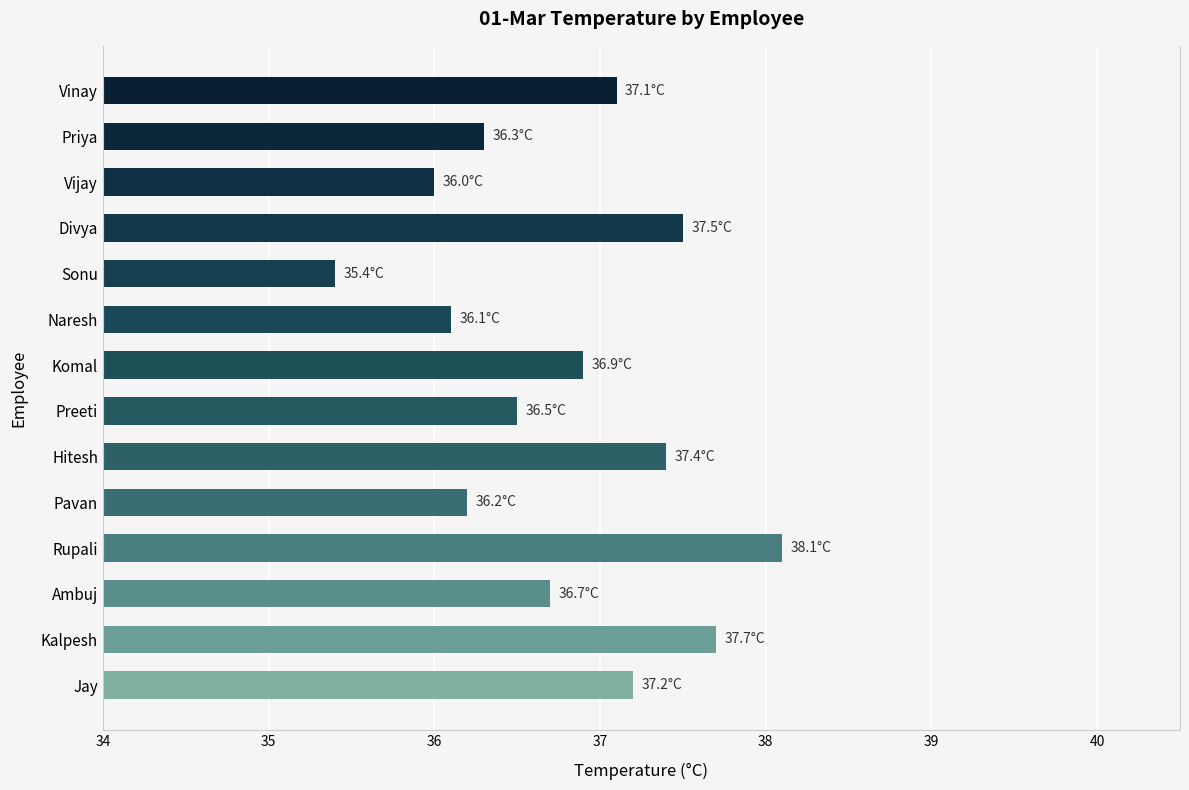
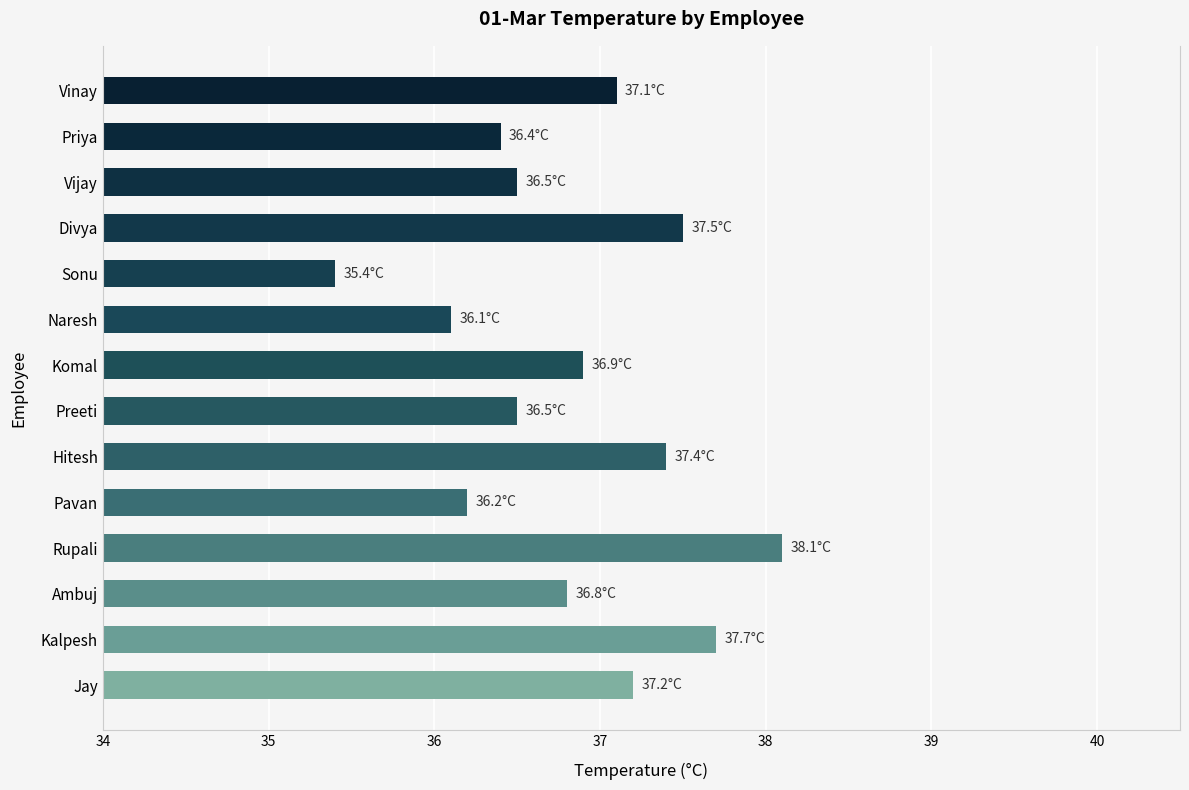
Priya: 36.3°C -> 36.4°C
Vijay: 36.0°C -> 36.5°C
Ambuj: 36.7°C -> 36.8°C
